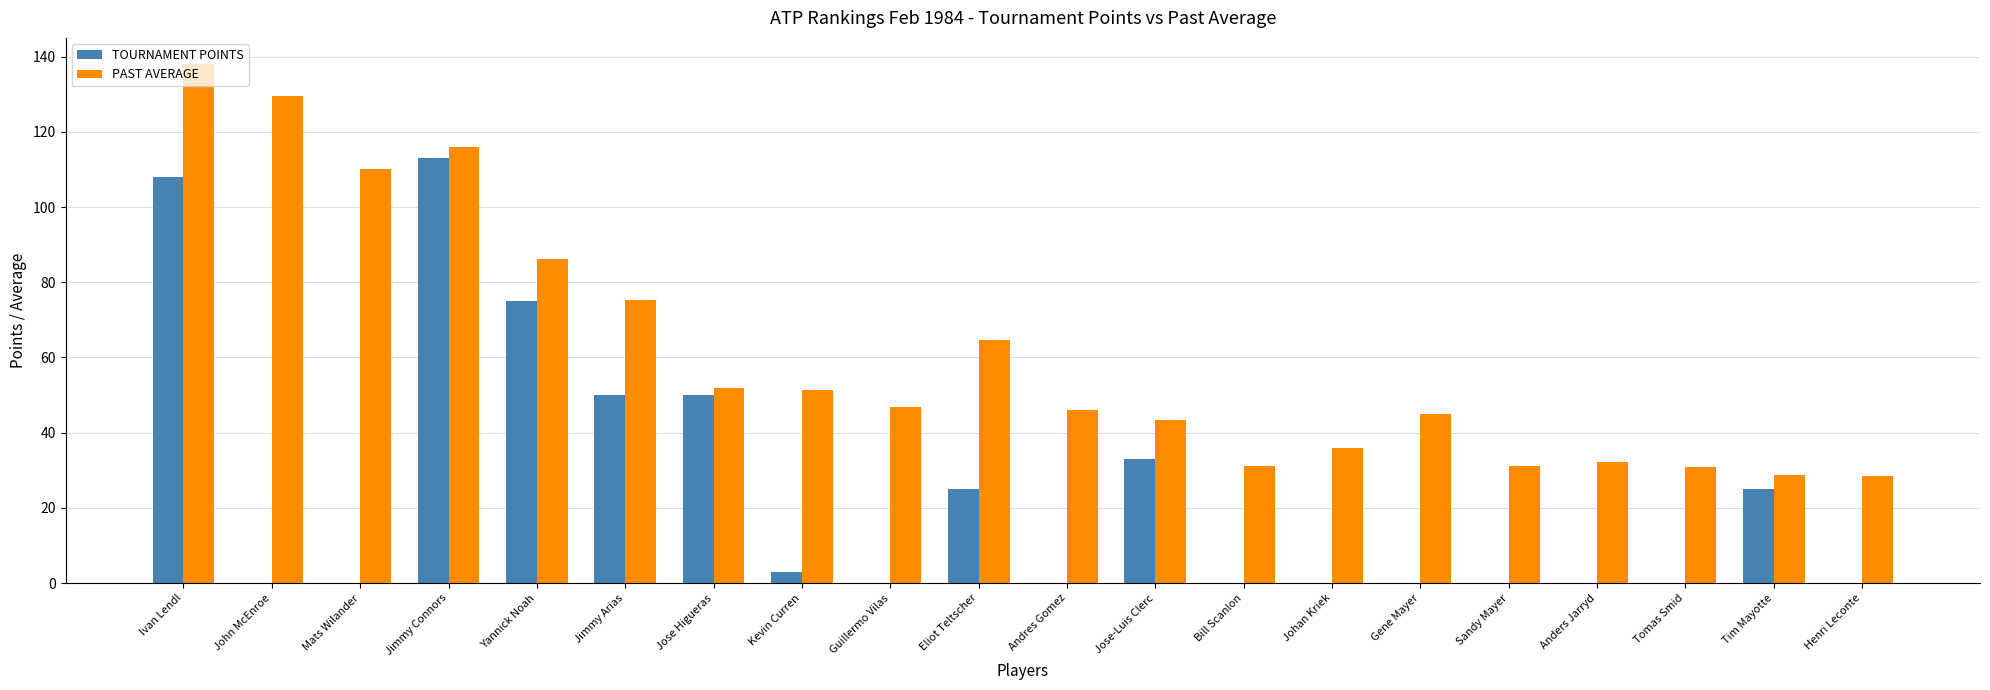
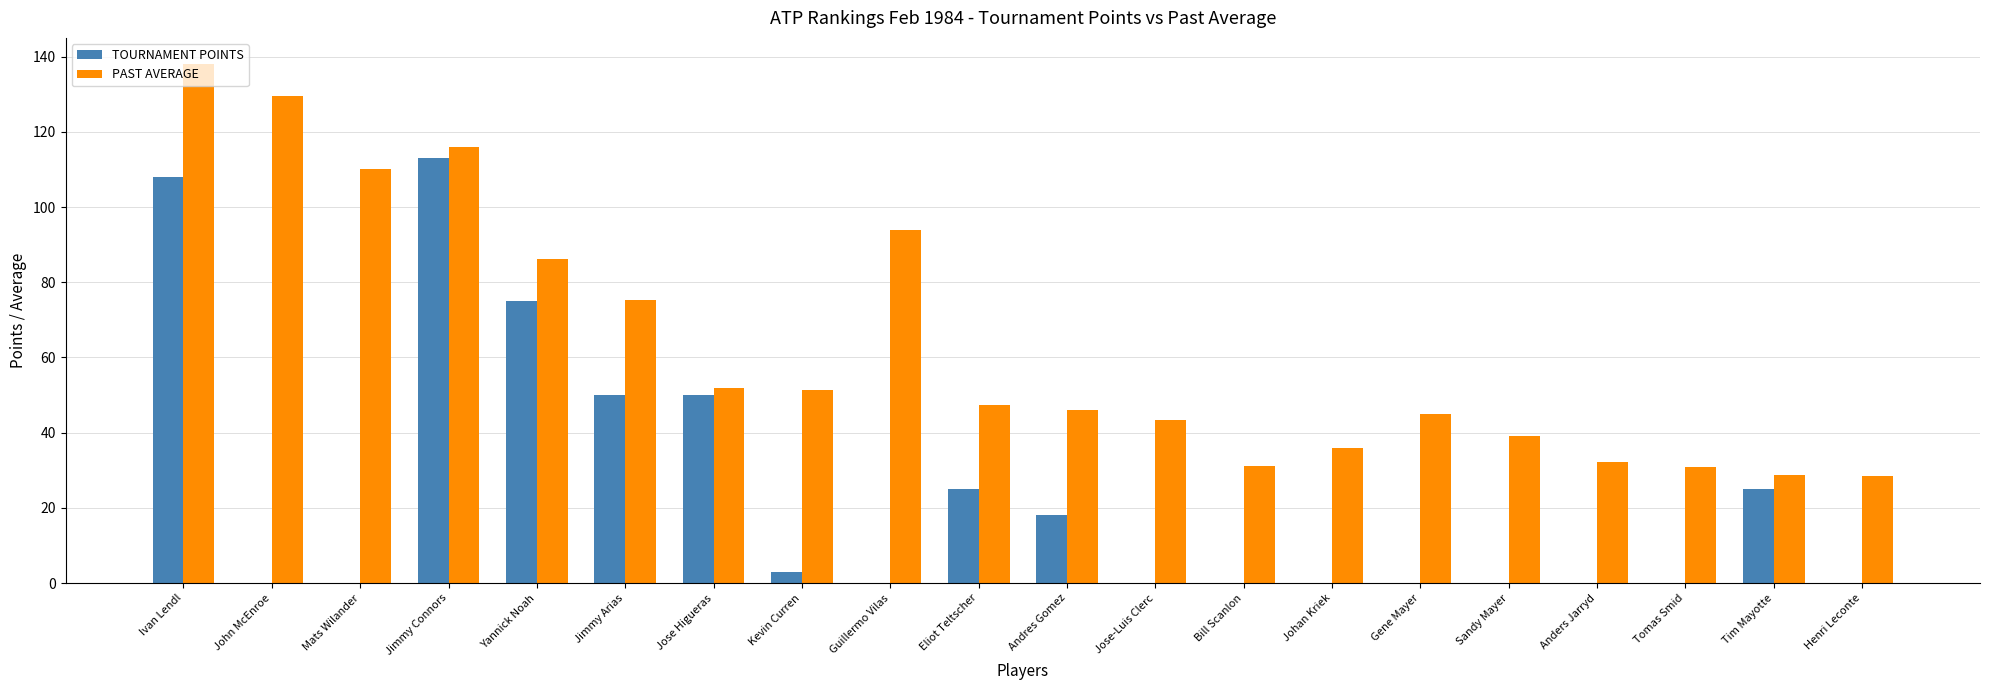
PAST AVERAGE, Guillermo Vilas: 47 -> 94
PAST AVERAGE, Eliot Teltscher: 65 -> 47
TOURNAMENT POINTS, Andres Gomez: 0 -> 18
TOURNAMENT POINTS, Jose-Luis Clerc: 33 -> 0
PAST AVERAGE, Sandy Mayer: 31 -> 39
